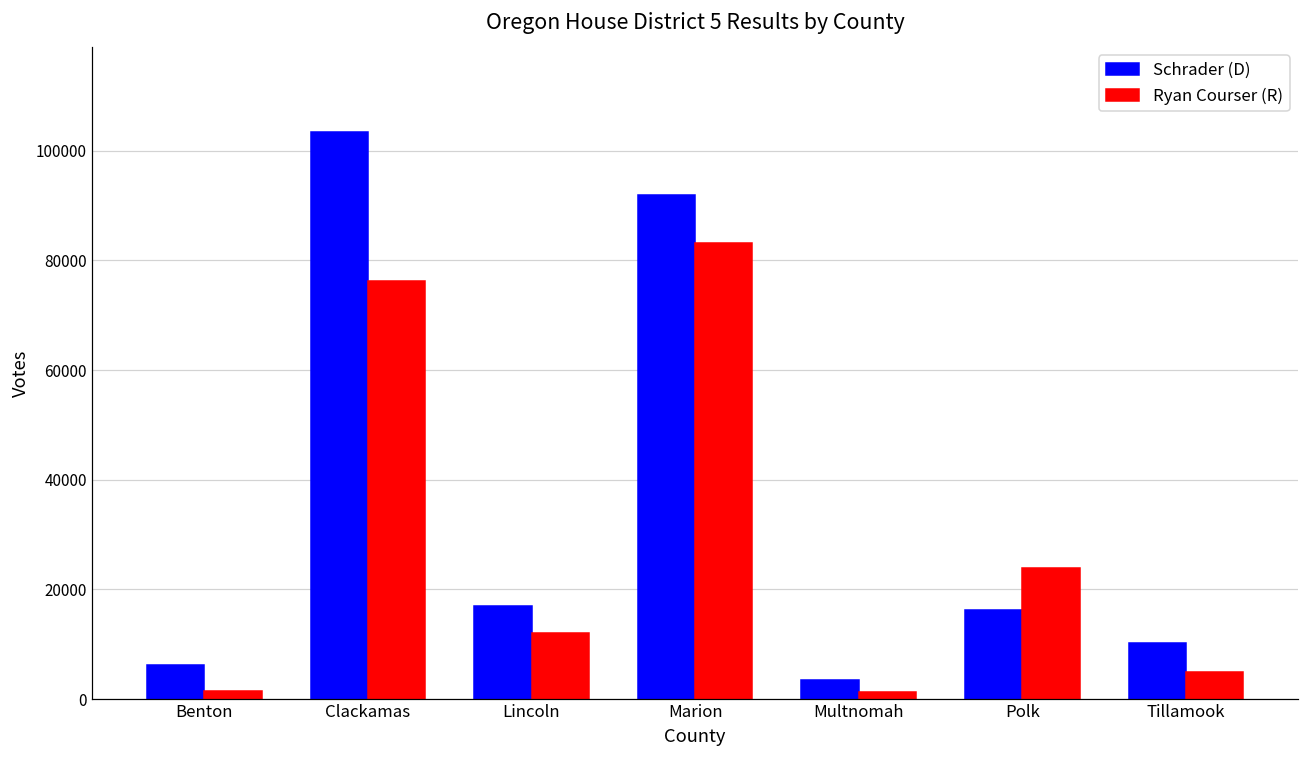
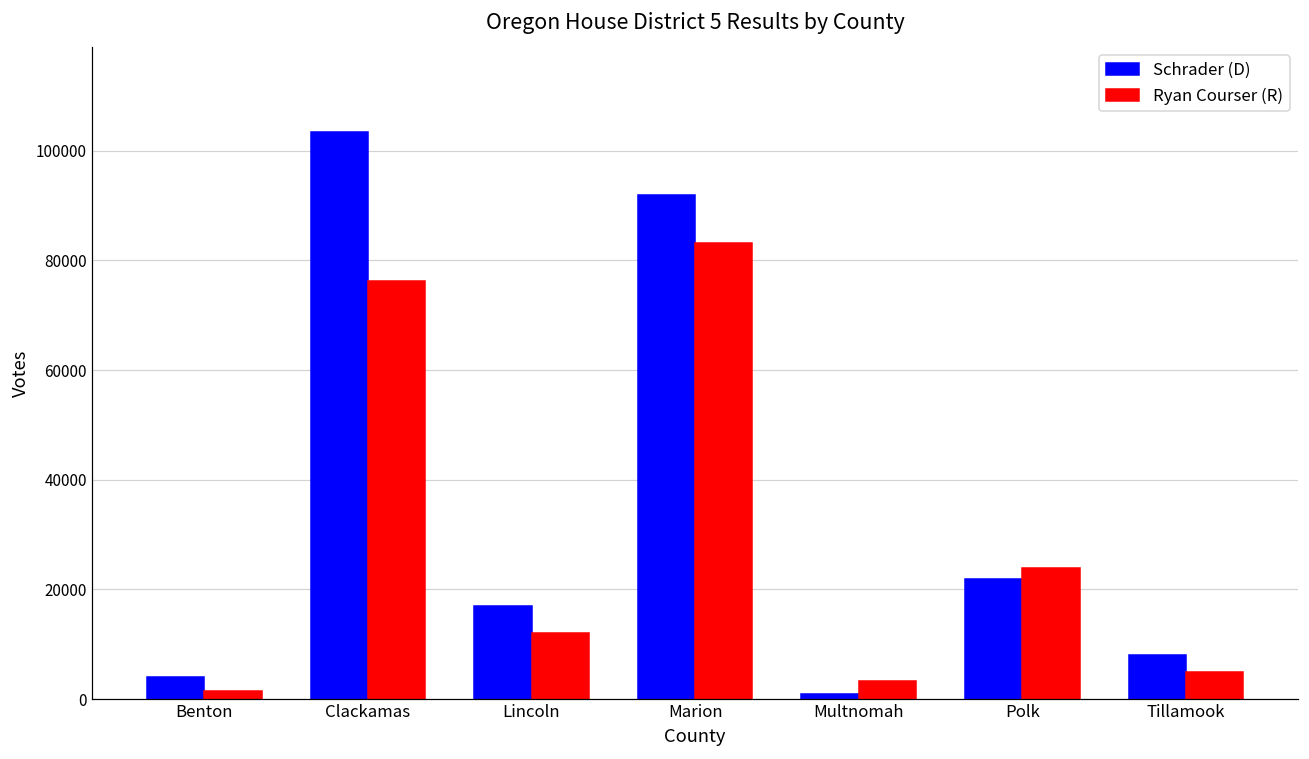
Schrader (D), Benton: 6000 -> 4000
Schrader (D), Multnomah: 3000 -> 1000
Ryan Courser (R), Multnomah: 1000 -> 3000
Schrader (D), Polk: 16000 -> 22000
Schrader (D), Tillamook: 10000 -> 8000
